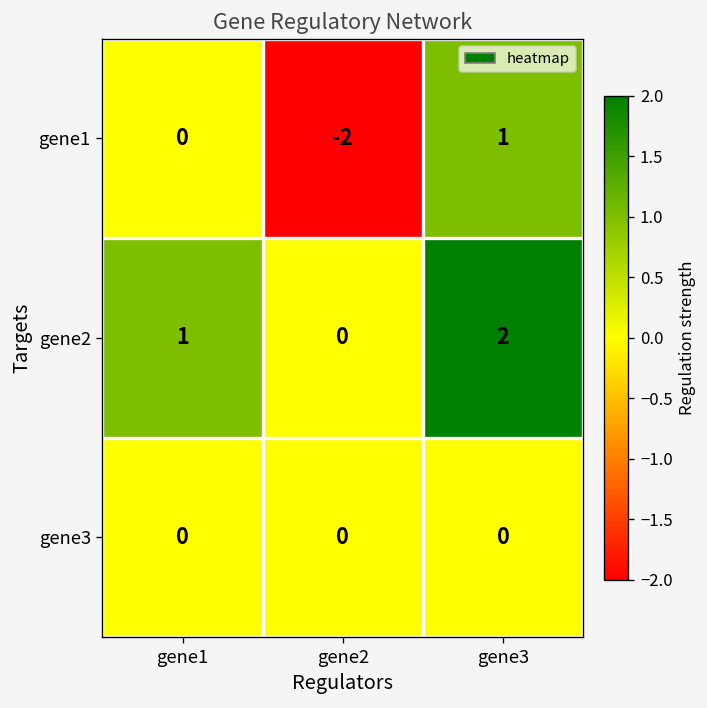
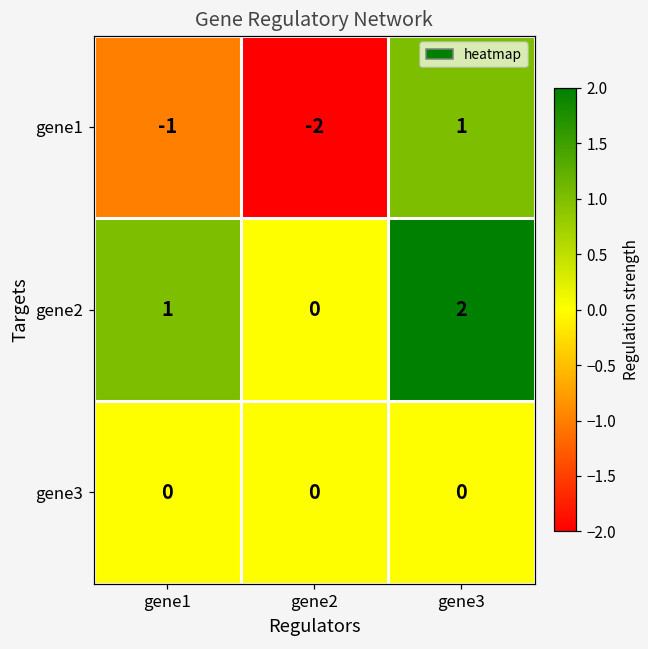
gene1, gene1: 0 -> -1
